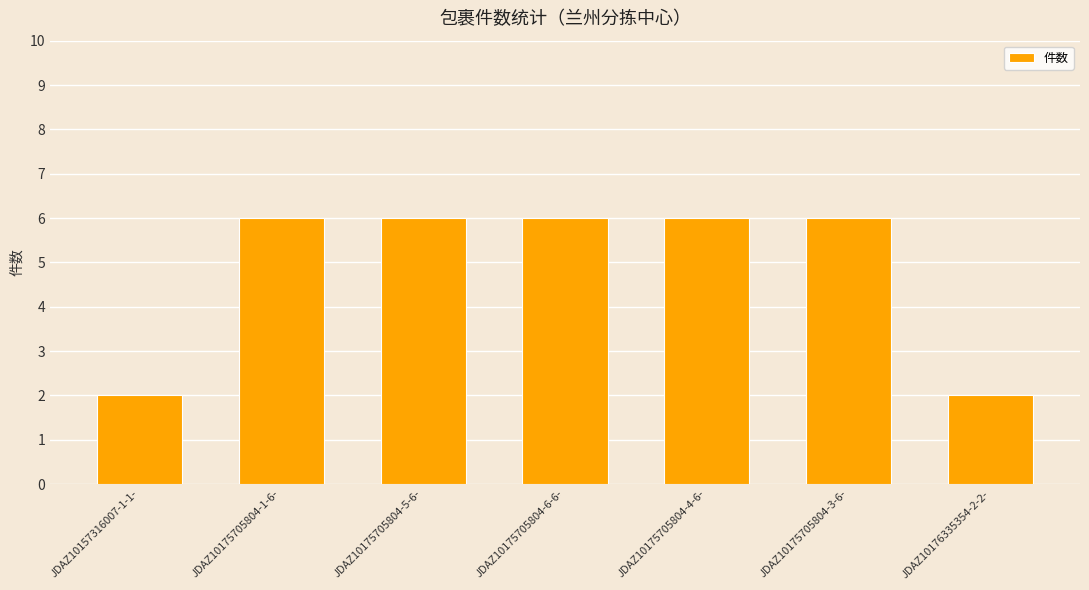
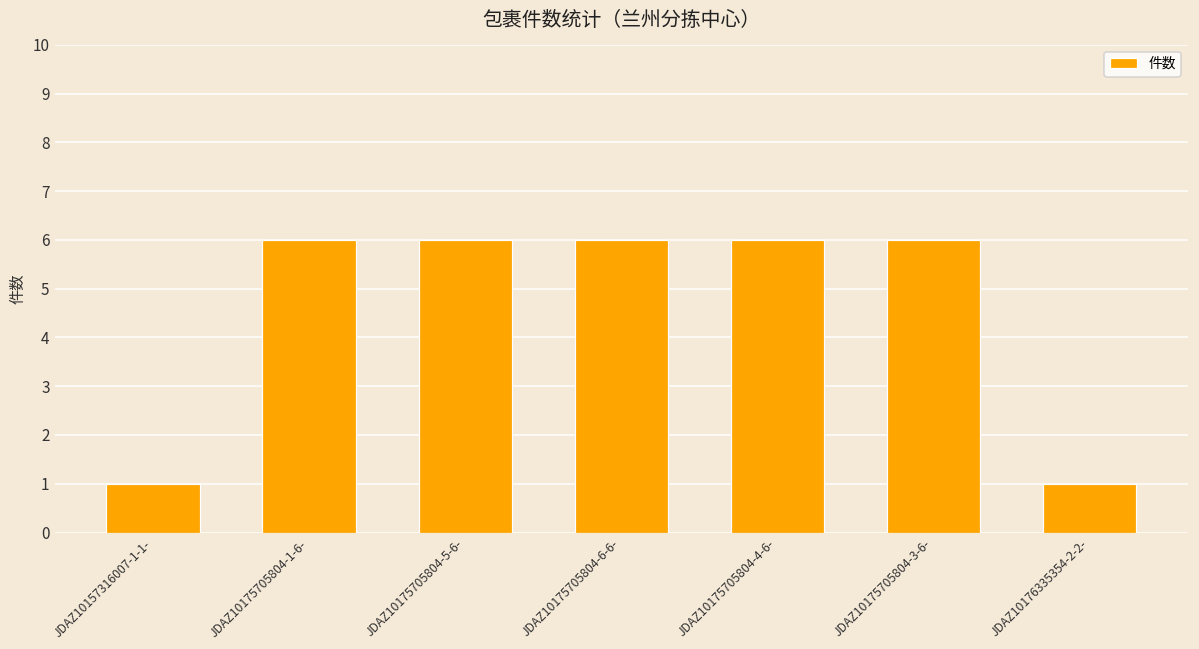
JDAZ10157316007-1-1-: 2 -> 1
JDAZ10176335354-2-2-: 2 -> 1
